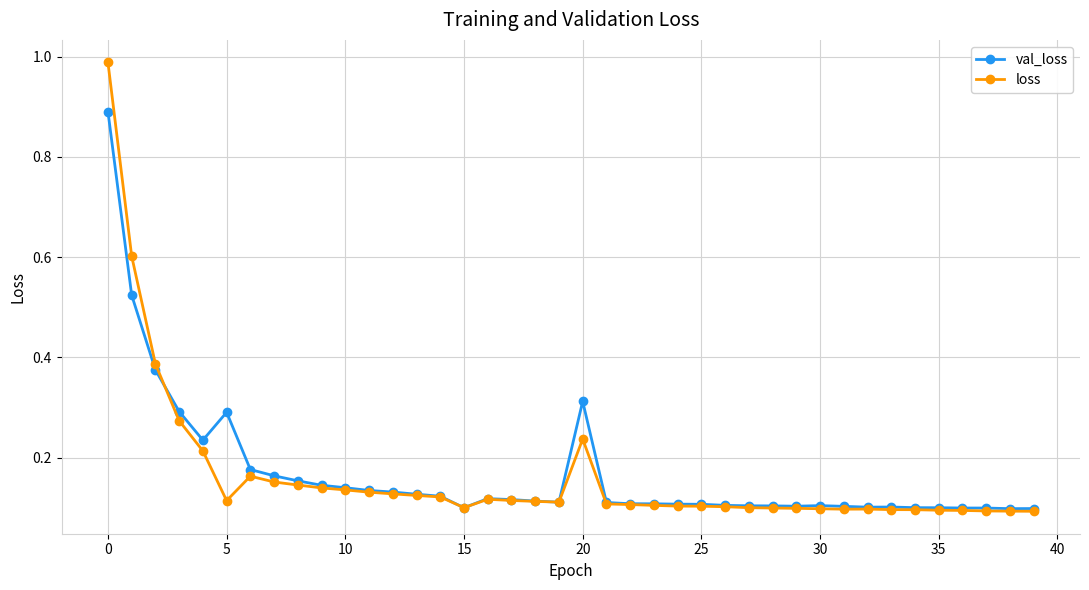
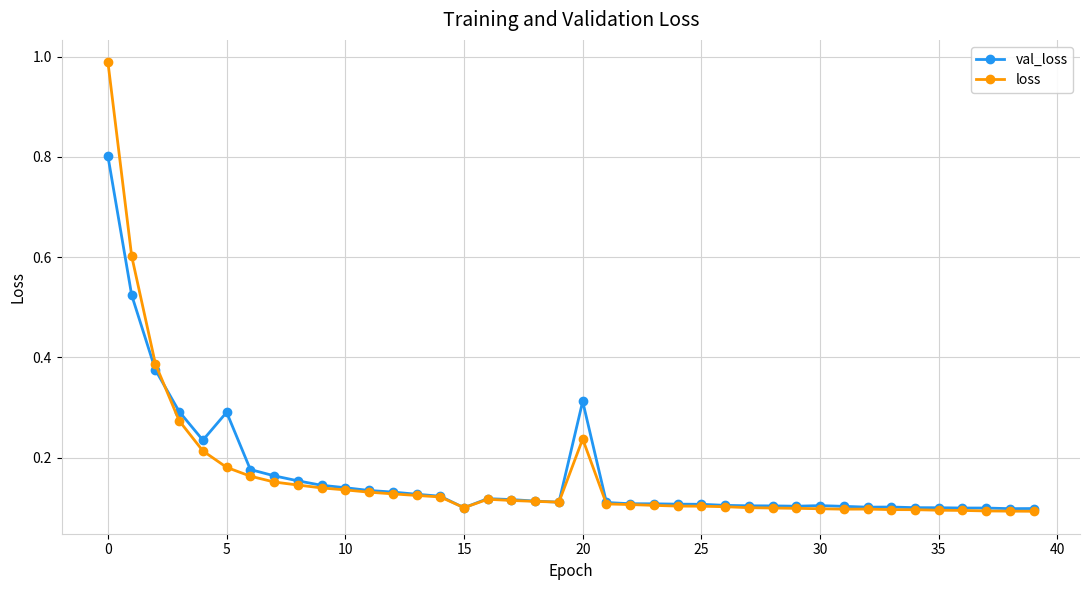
val_loss, 0: 0.89 -> 0.80
loss, 5: 0.11 -> 0.18
